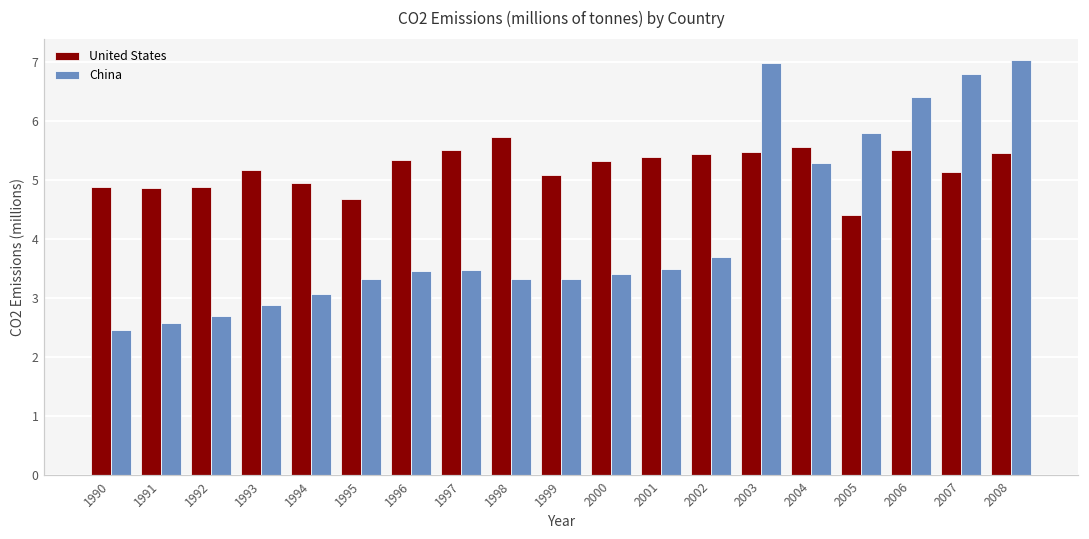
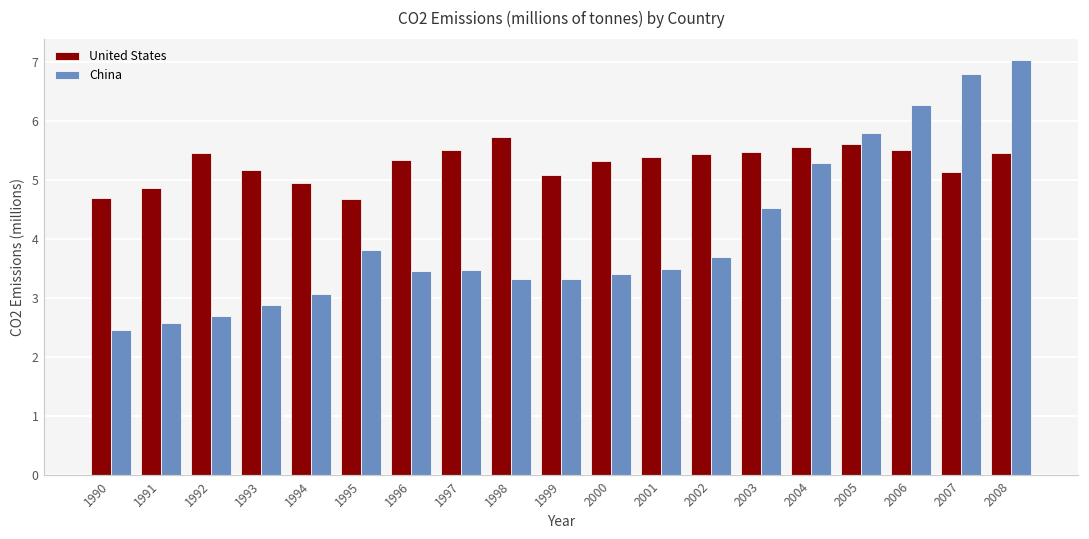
United States, 1990: 4.9 -> 4.7
United States, 1992: 4.9 -> 5.5
China, 1995: 3.3 -> 3.8
China, 2003: 7.0 -> 4.5
United States, 2005: 4.4 -> 5.6
China, 2006: 6.4 -> 6.3
